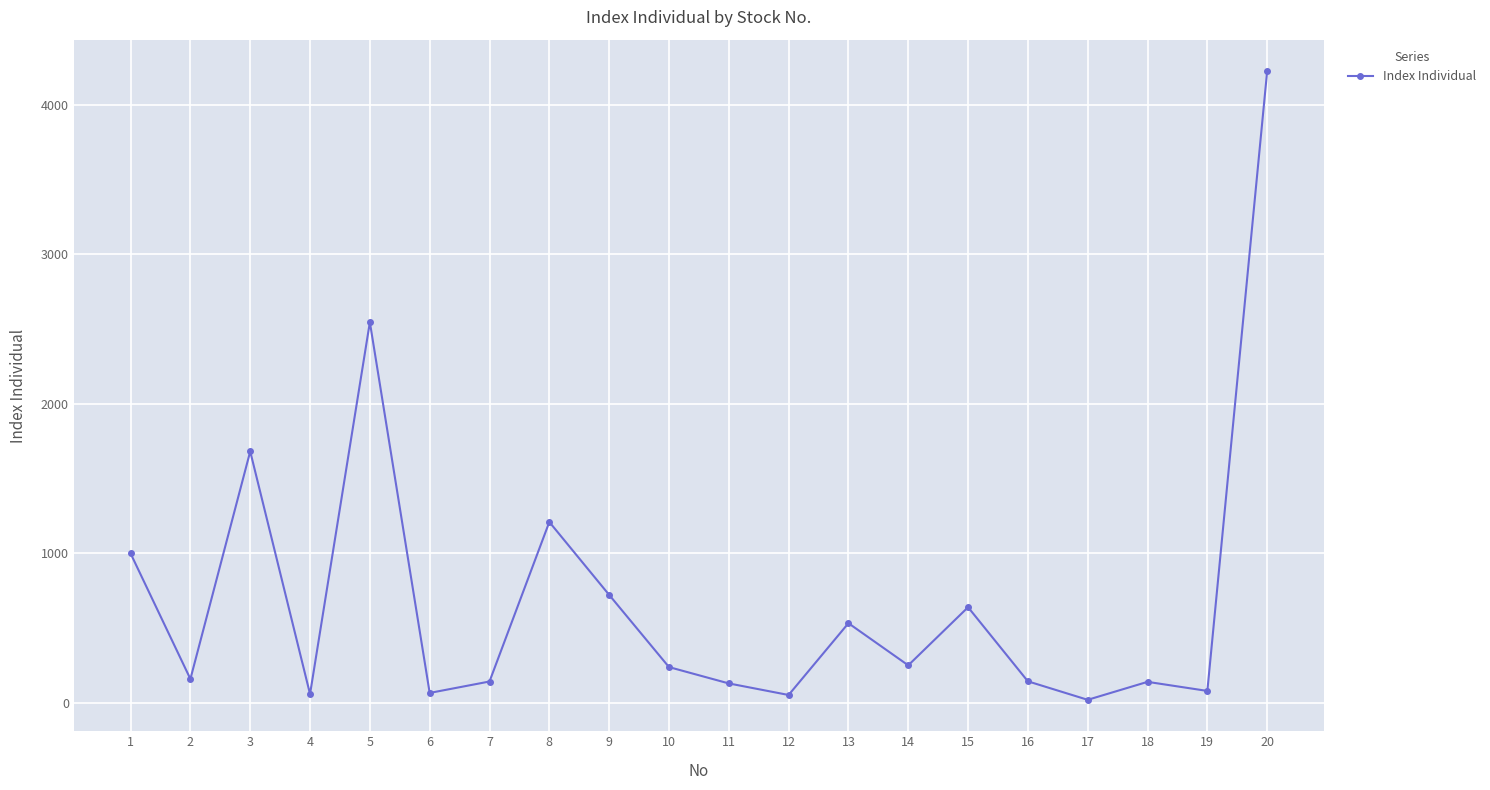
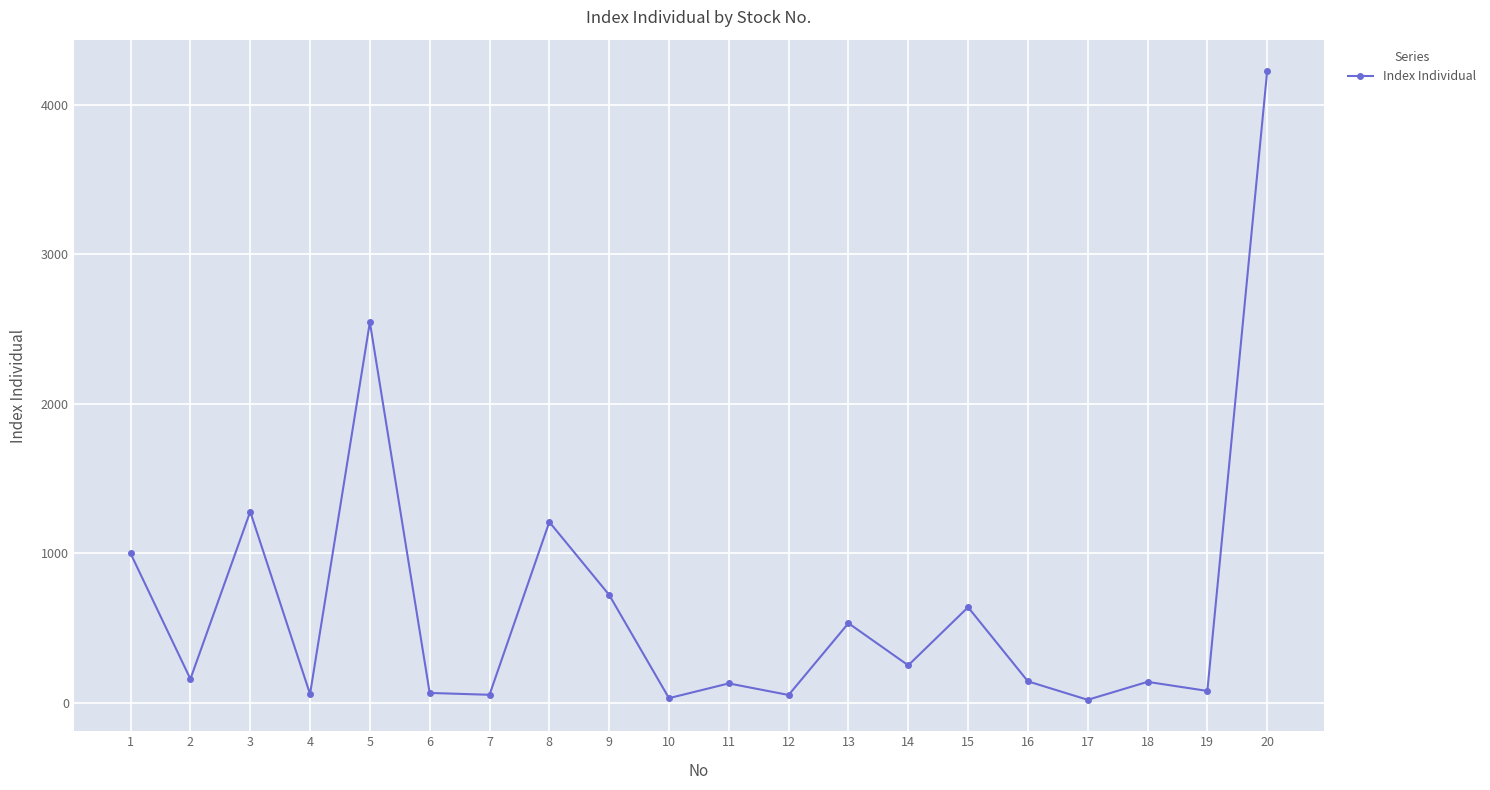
3: 1680 -> 1280
7: 140 -> 50
10: 240 -> 30
